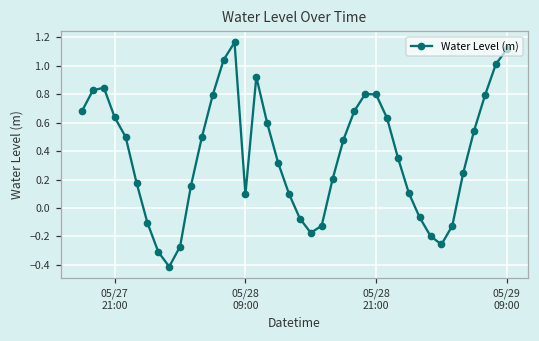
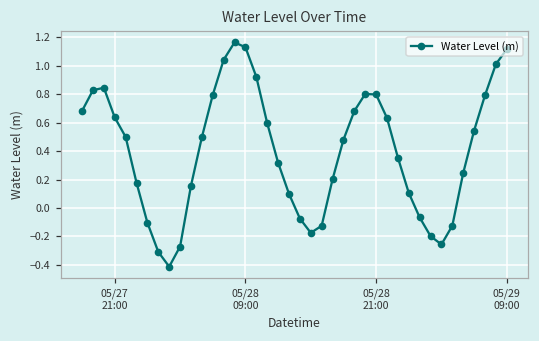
05/28 09:00: 0.10 -> 1.13
